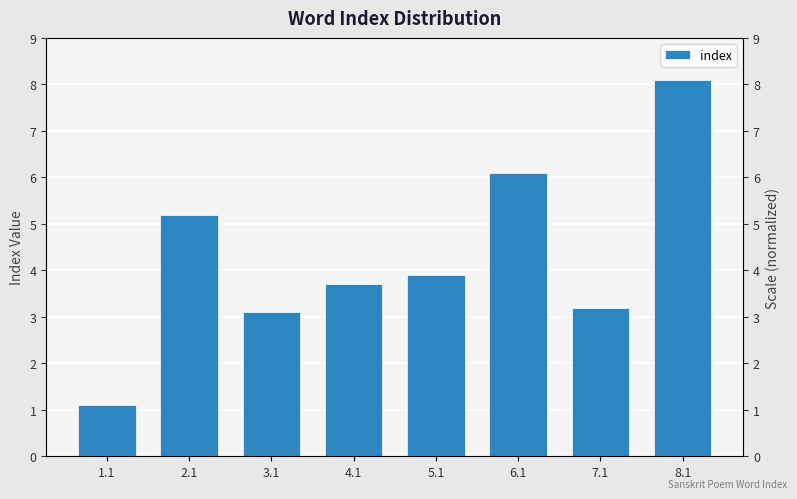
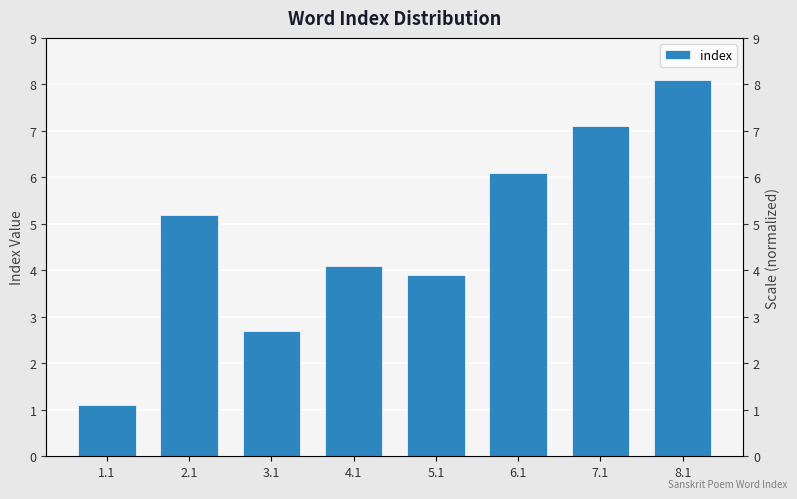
3.1: 3.1 -> 2.7
4.1: 3.7 -> 4.1
7.1: 3.2 -> 7.1
